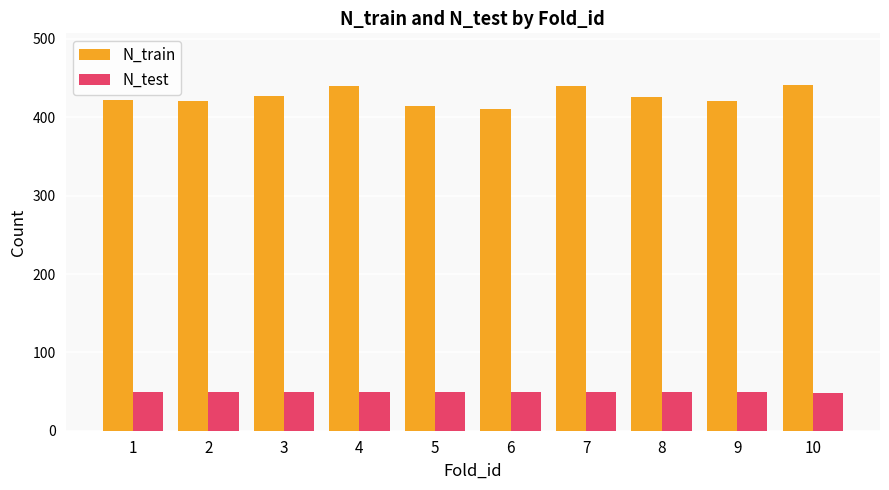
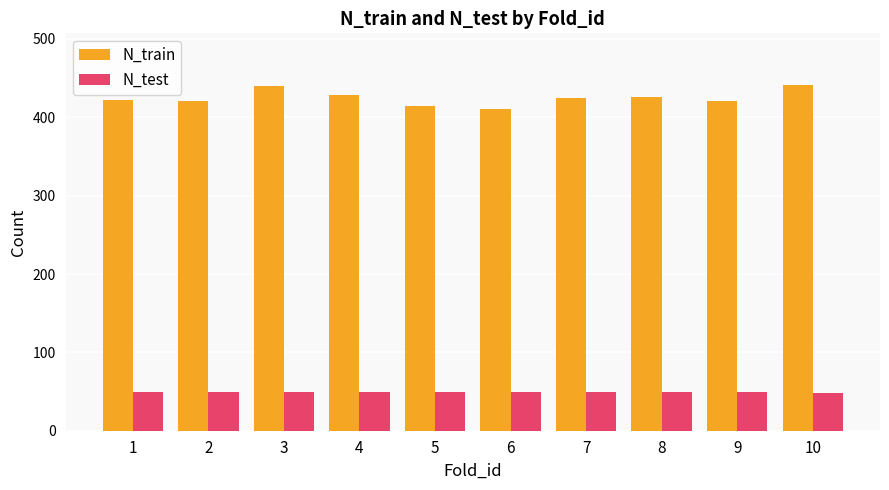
N_train, 3: 430 -> 440
N_train, 4: 440 -> 430
N_train, 7: 440 -> 420
